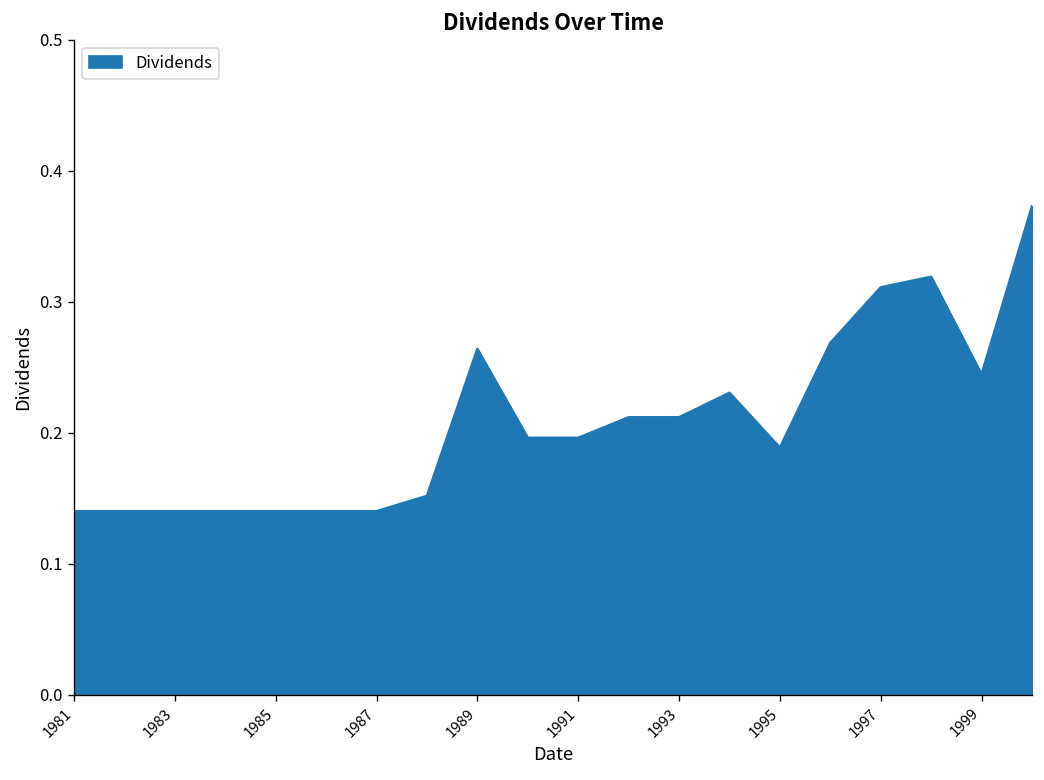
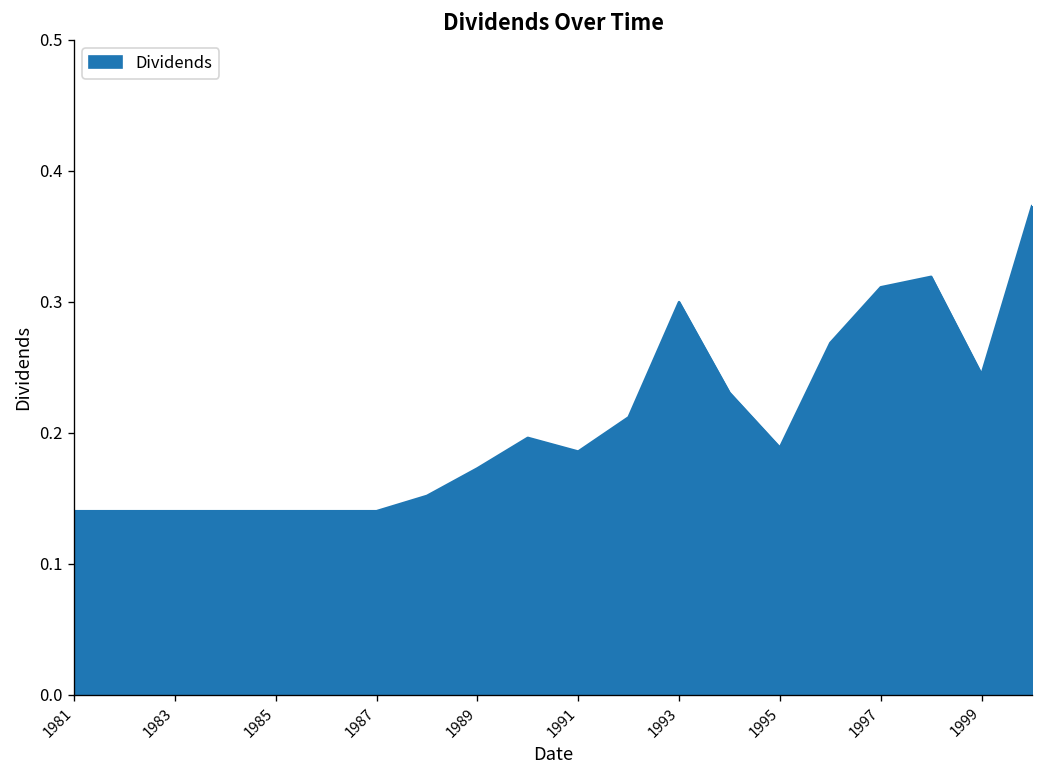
1989: 0.264 -> 0.173
1991: 0.196 -> 0.186
1993: 0.212 -> 0.300
